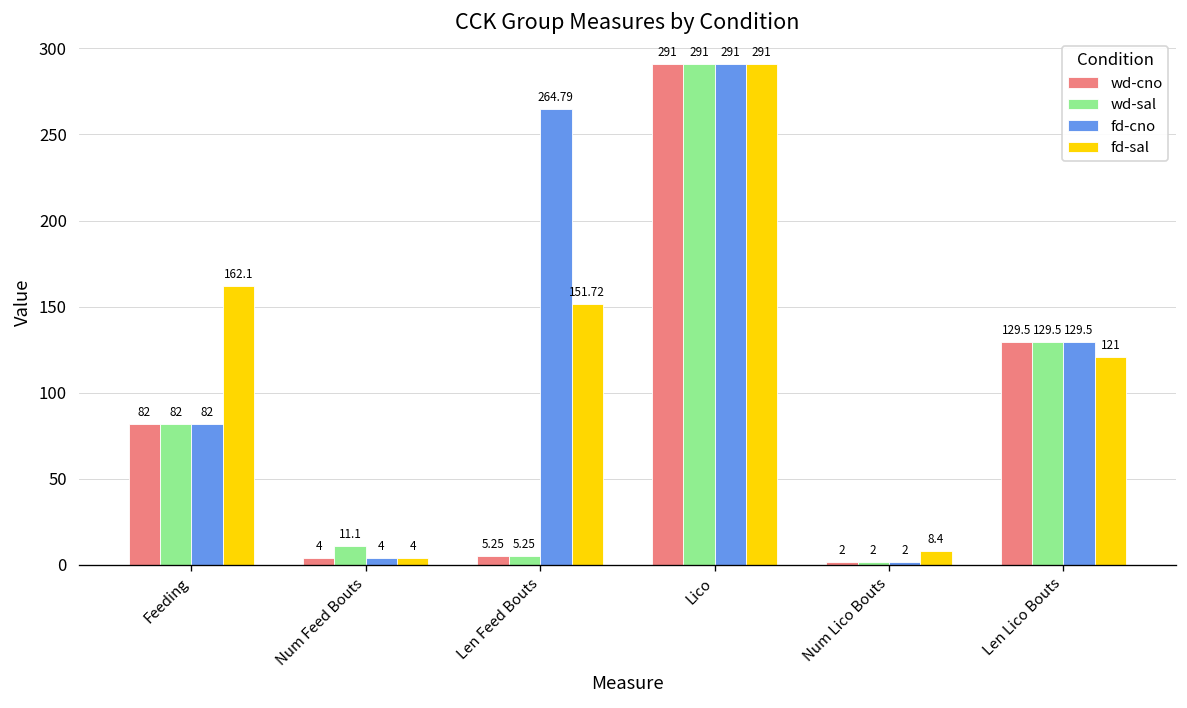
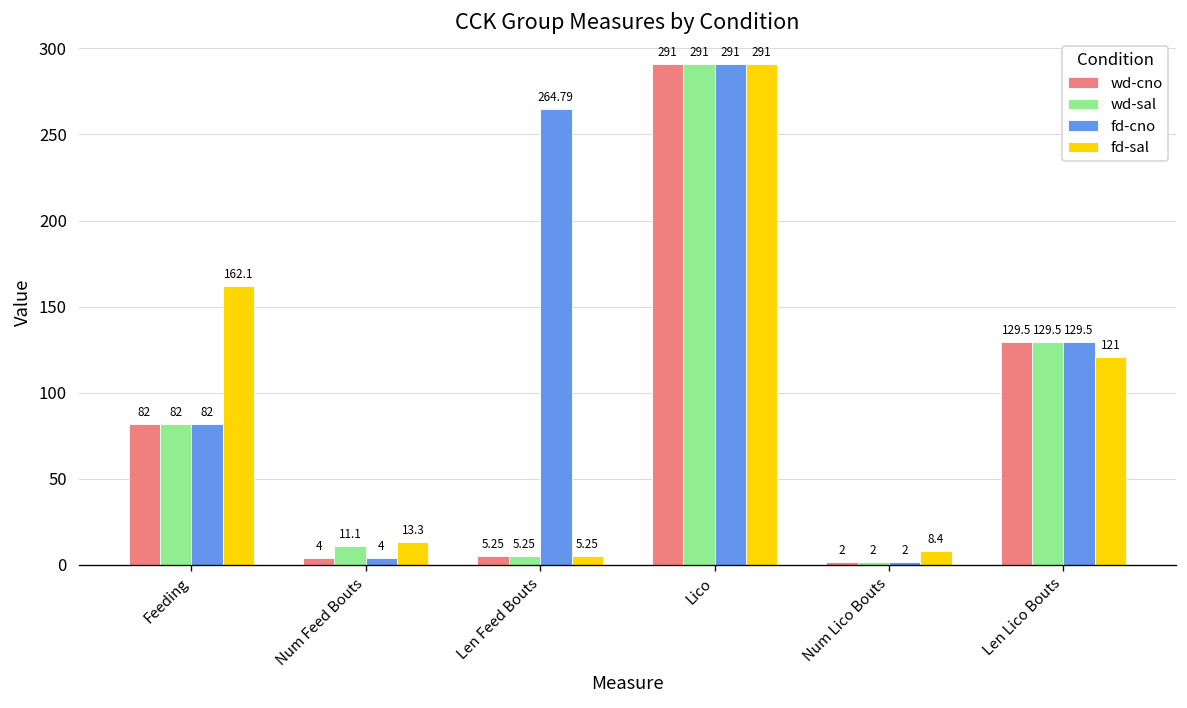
fd-sal, Num Feed Bouts: 4 -> 13.3
fd-sal, Len Feed Bouts: 151.72 -> 5.25
